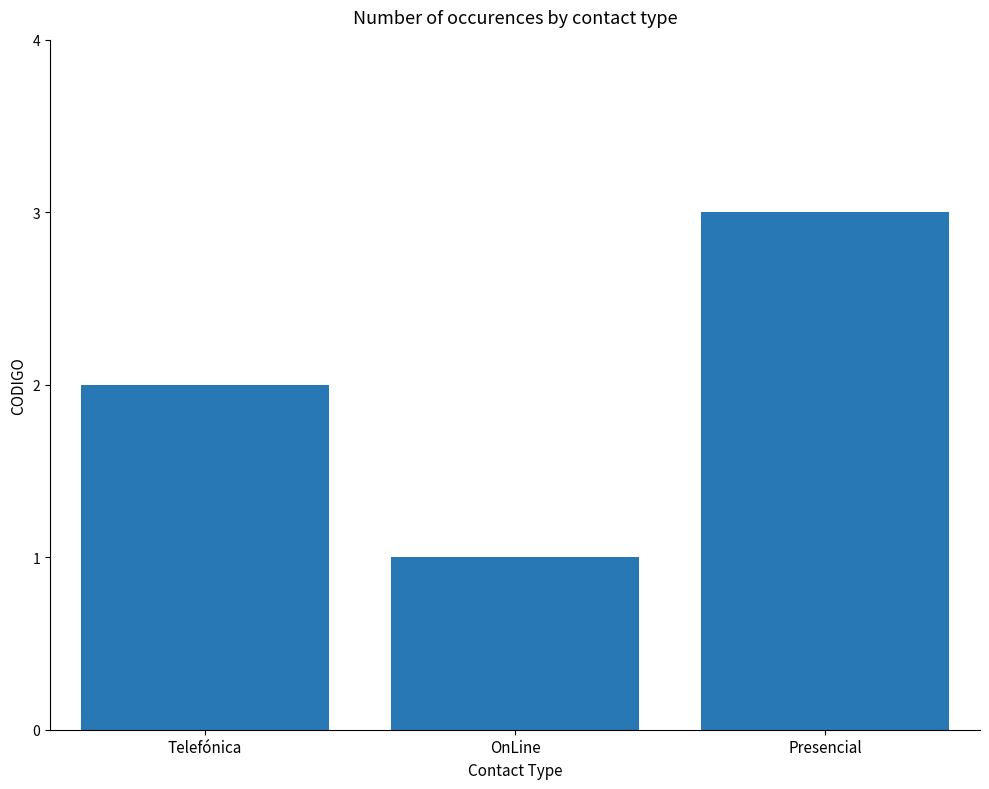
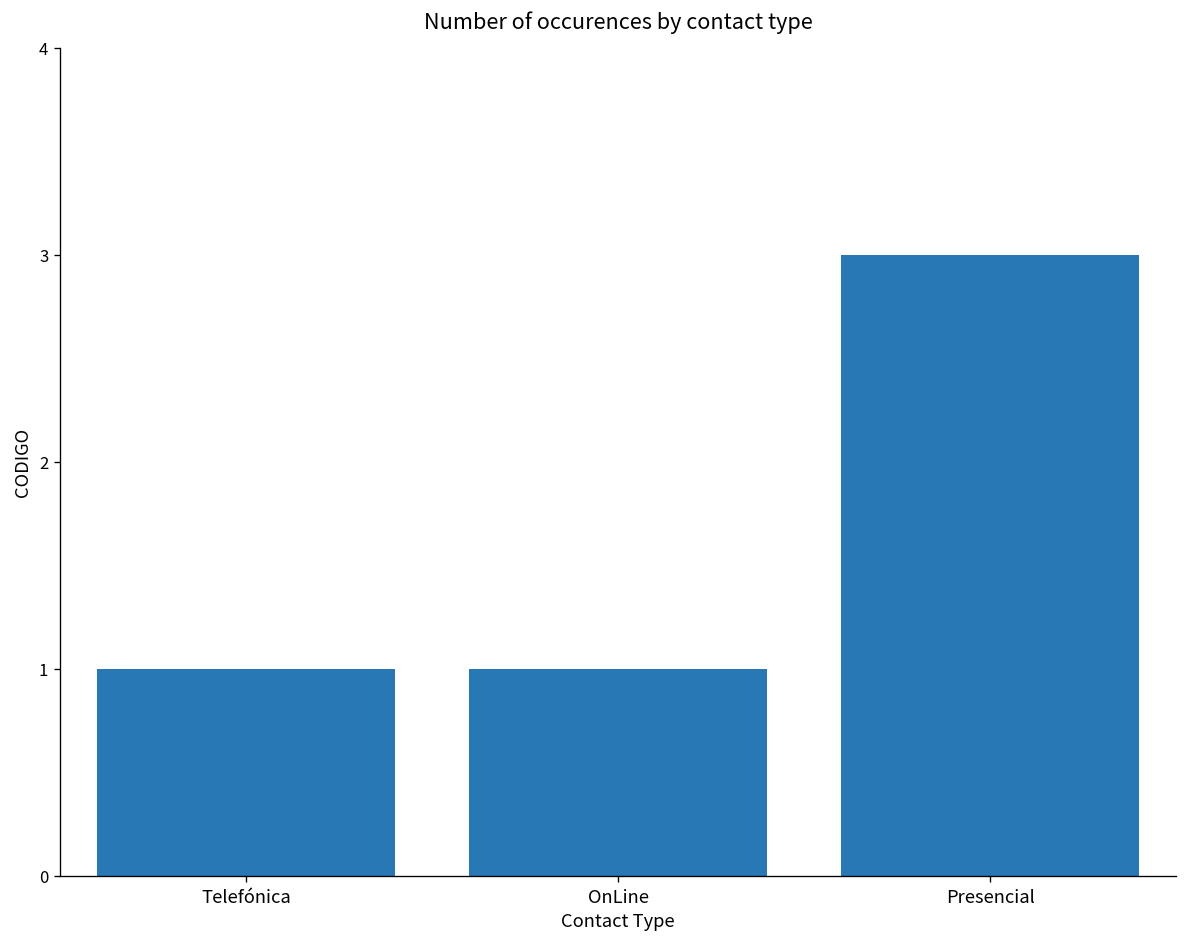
Telefónica: 2 -> 1
